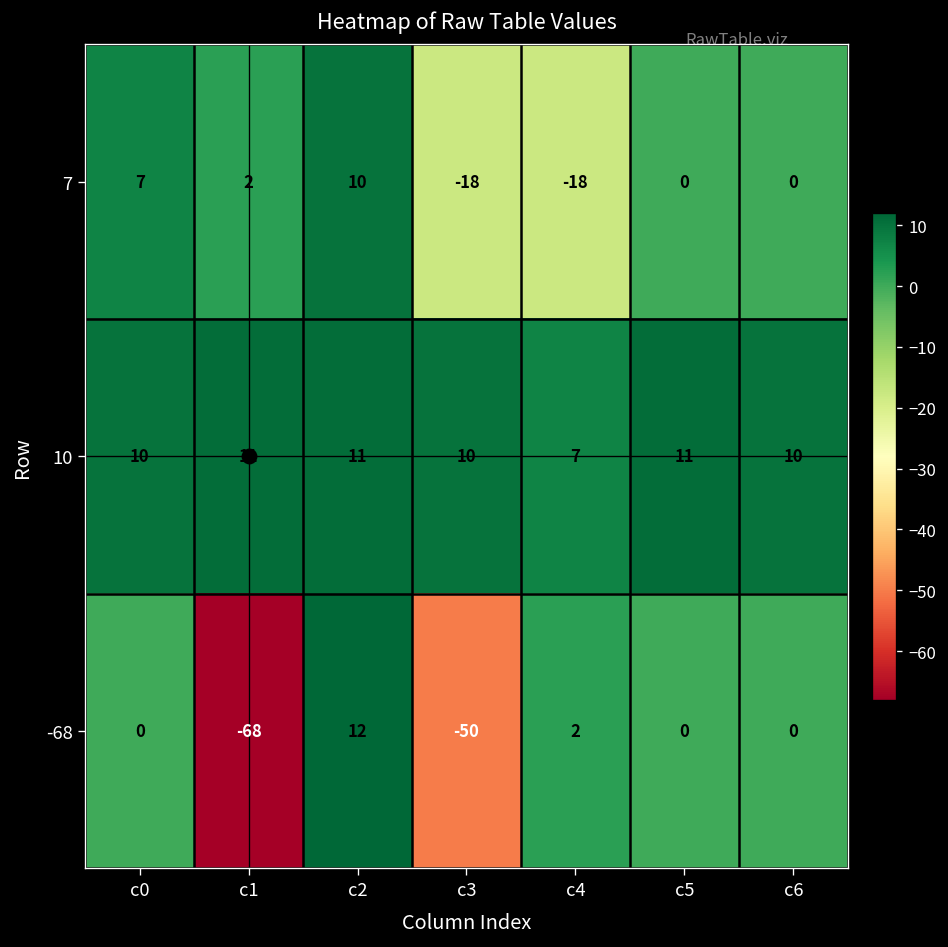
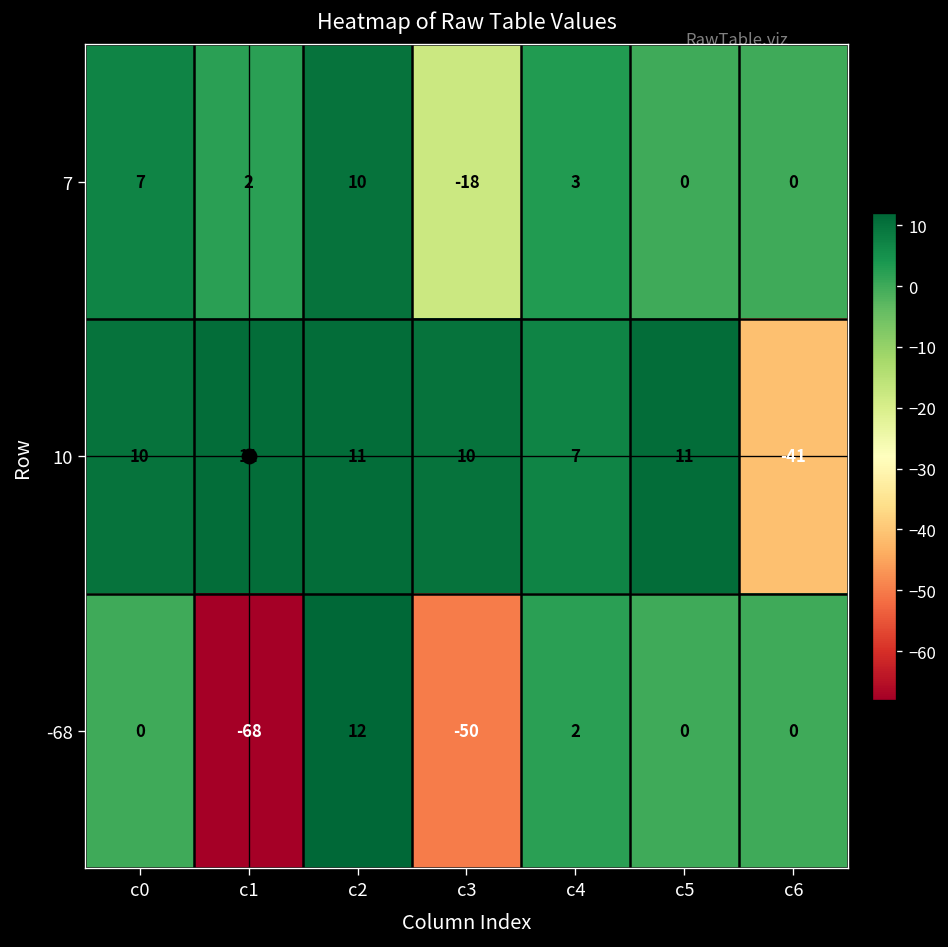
7, c4: -18 -> 3
10, c6: 10 -> -41
